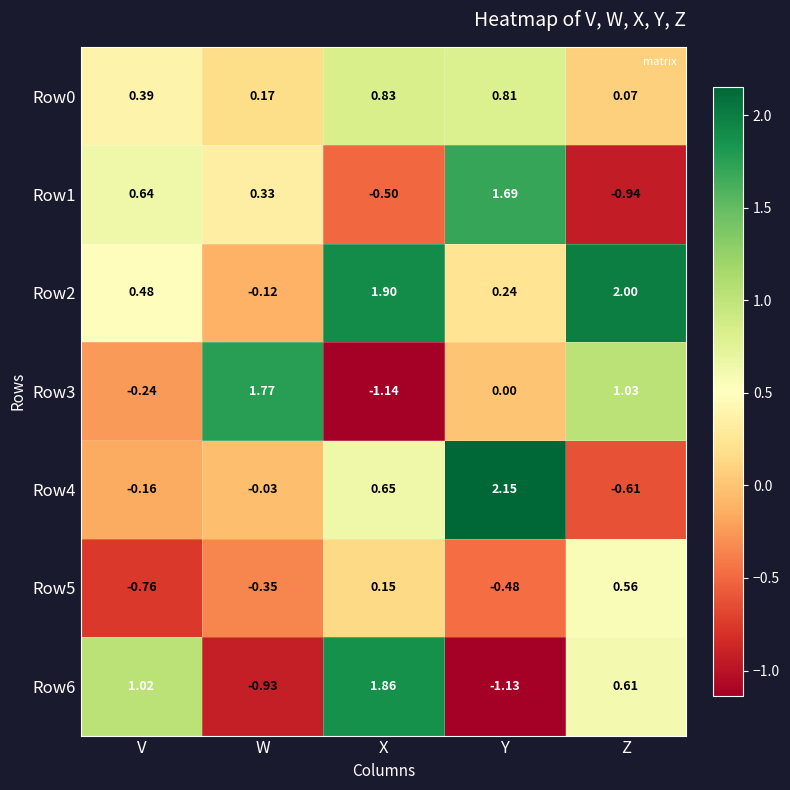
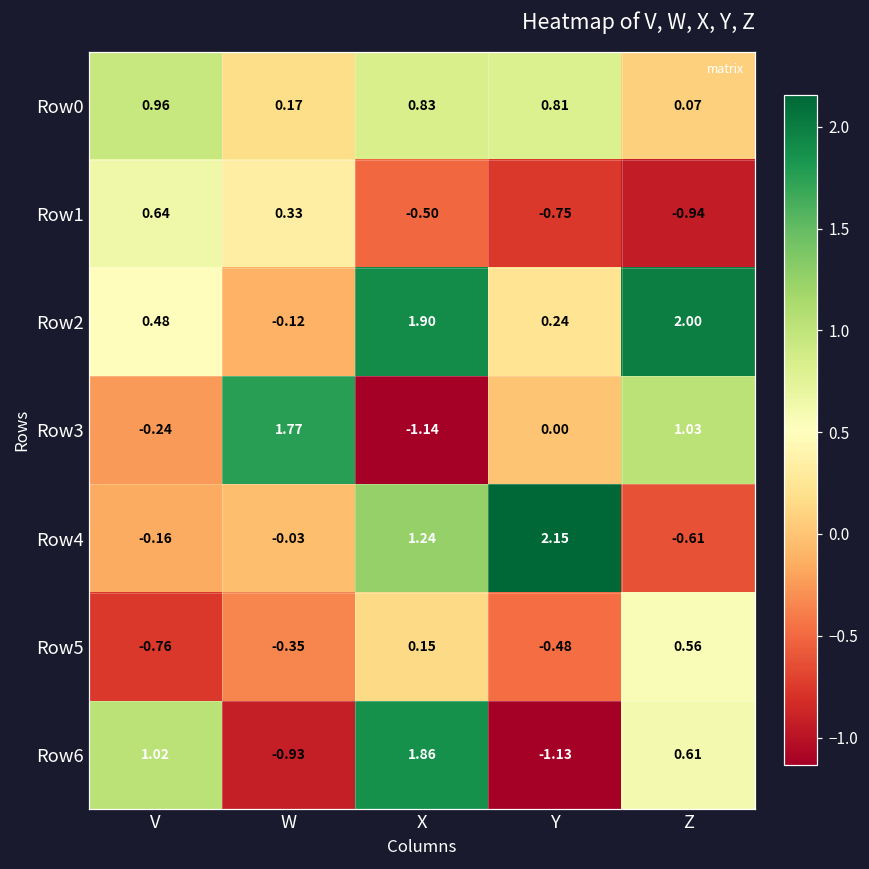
Row0, V: 0.39 -> 0.96
Row1, Y: 1.69 -> -0.75
Row4, X: 0.65 -> 1.24
